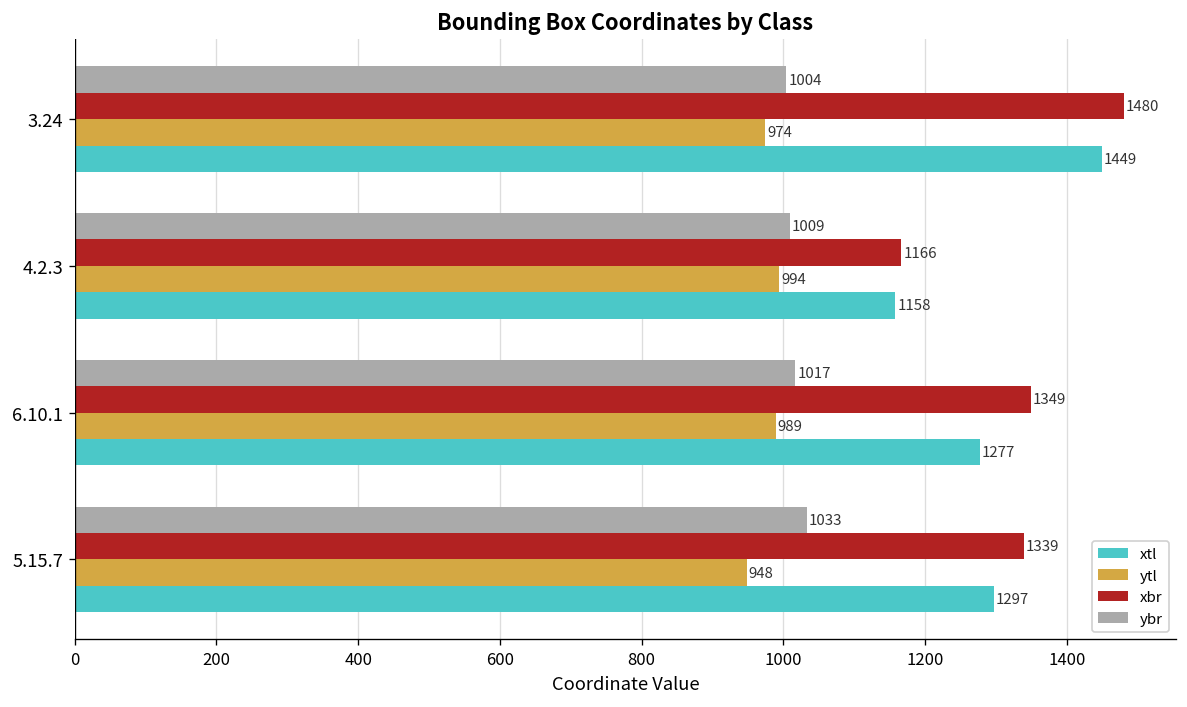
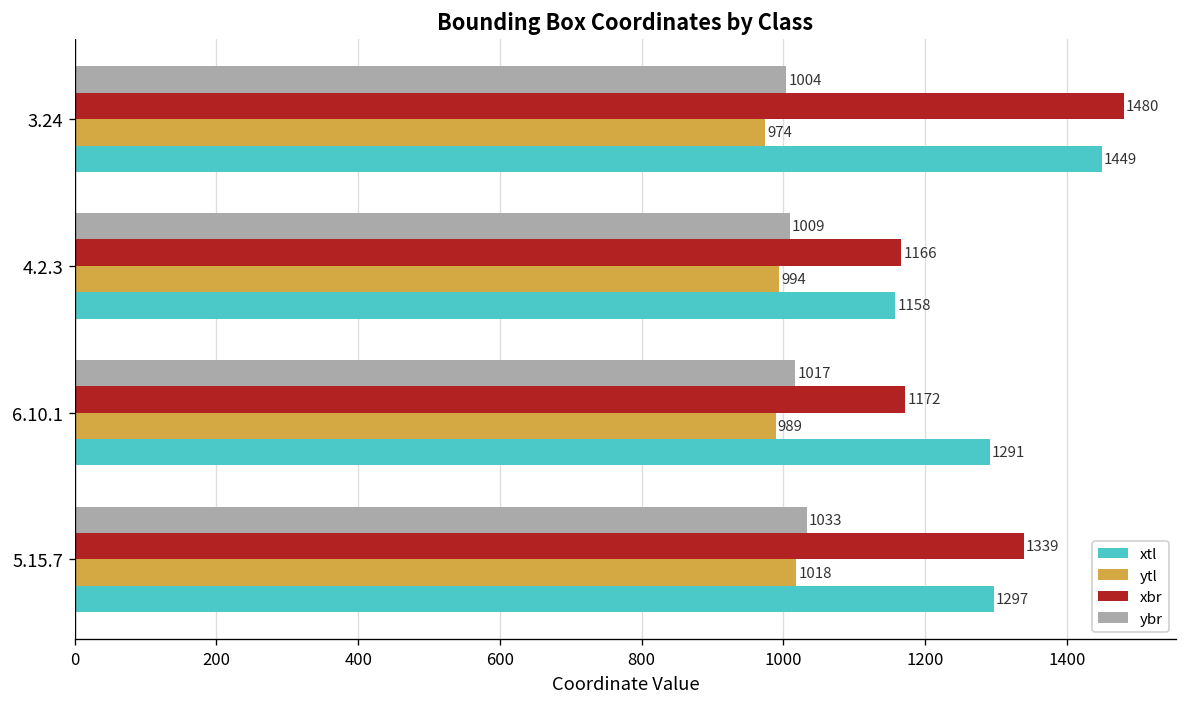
xbr, 6.10.1: 1349 -> 1172
xtl, 6.10.1: 1277 -> 1291
ytl, 5.15.7: 948 -> 1018
